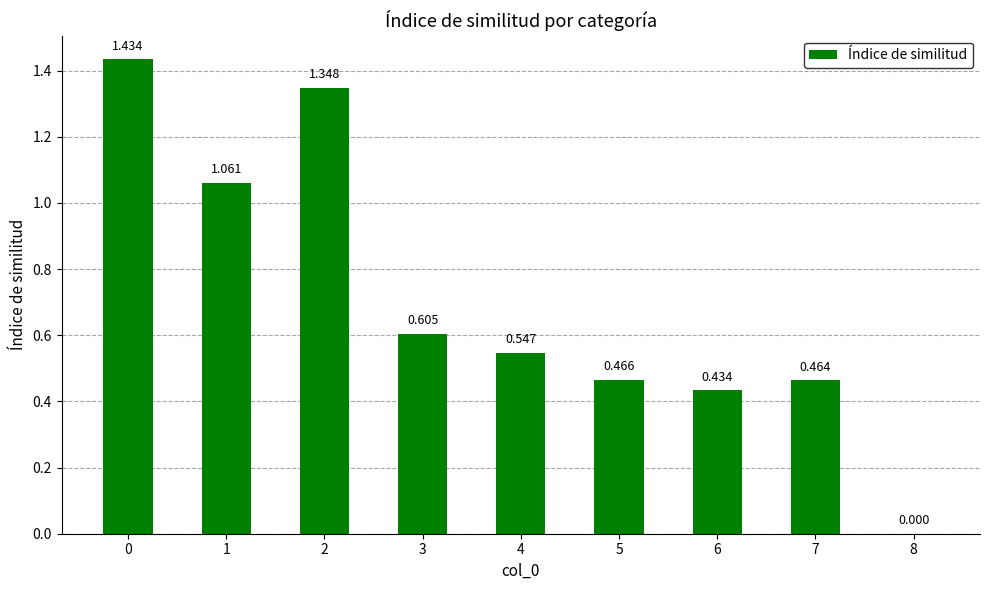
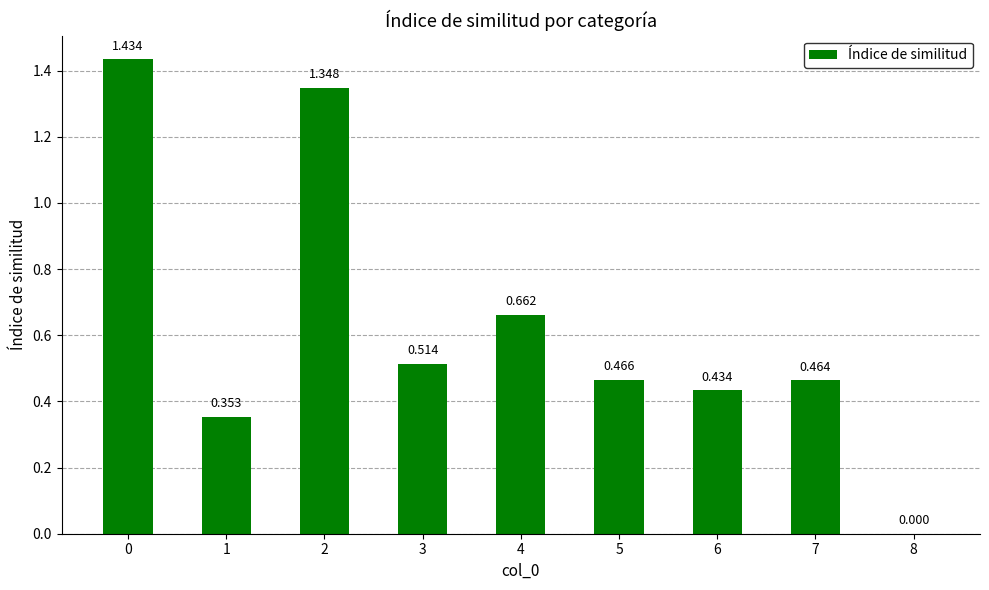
1: 1.061 -> 0.353
3: 0.605 -> 0.514
4: 0.547 -> 0.662
